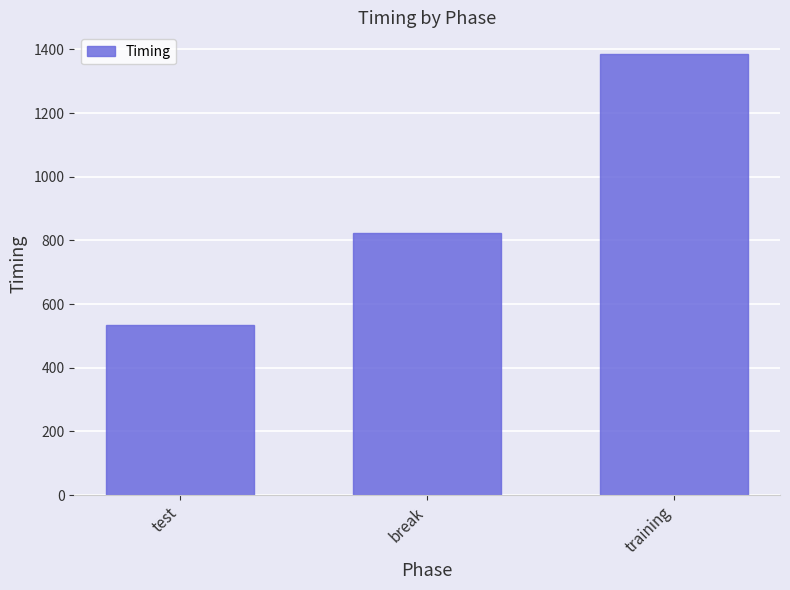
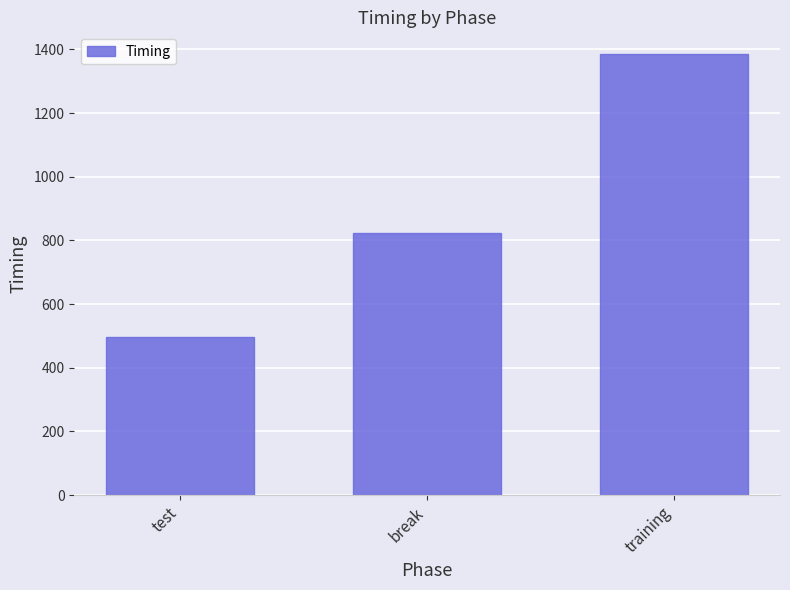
test: 530 -> 500
